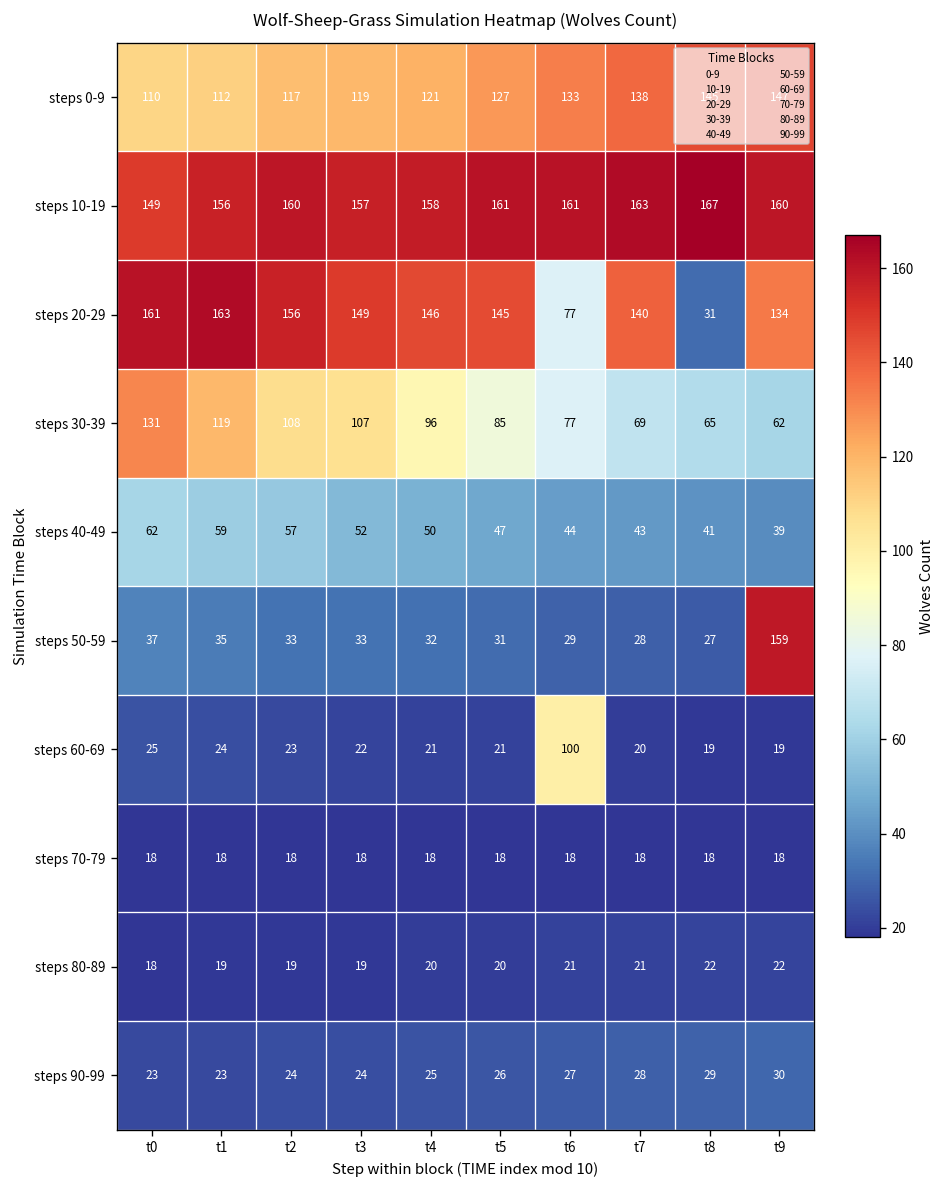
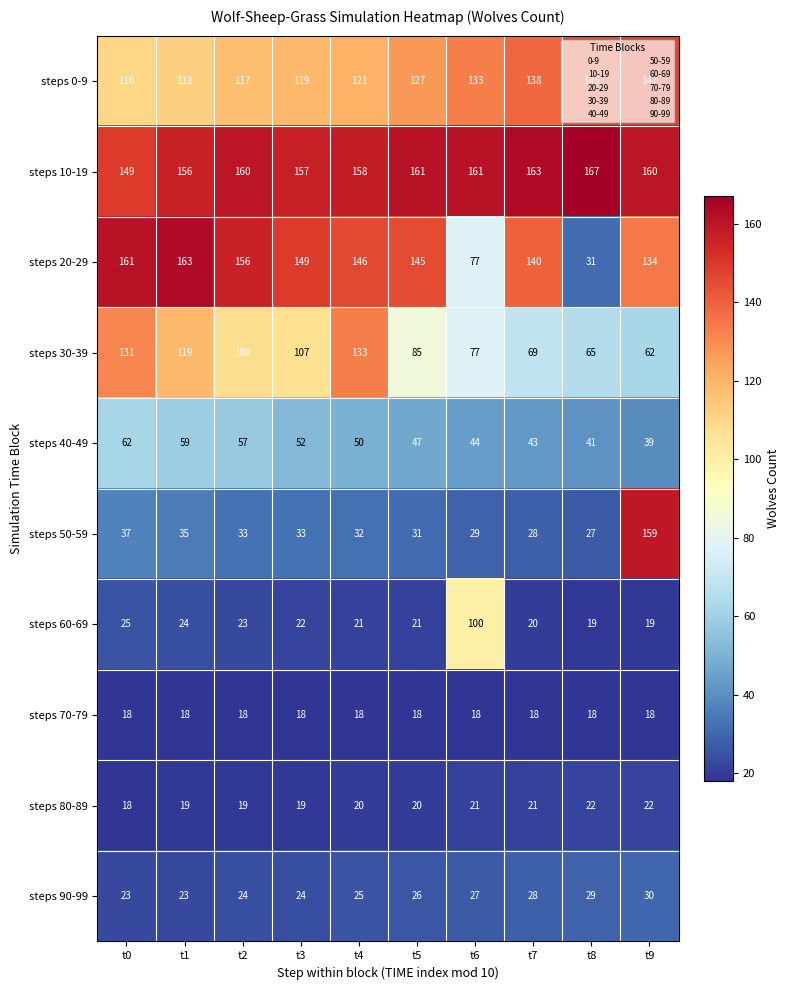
steps 30-39, t4: 96 -> 133
